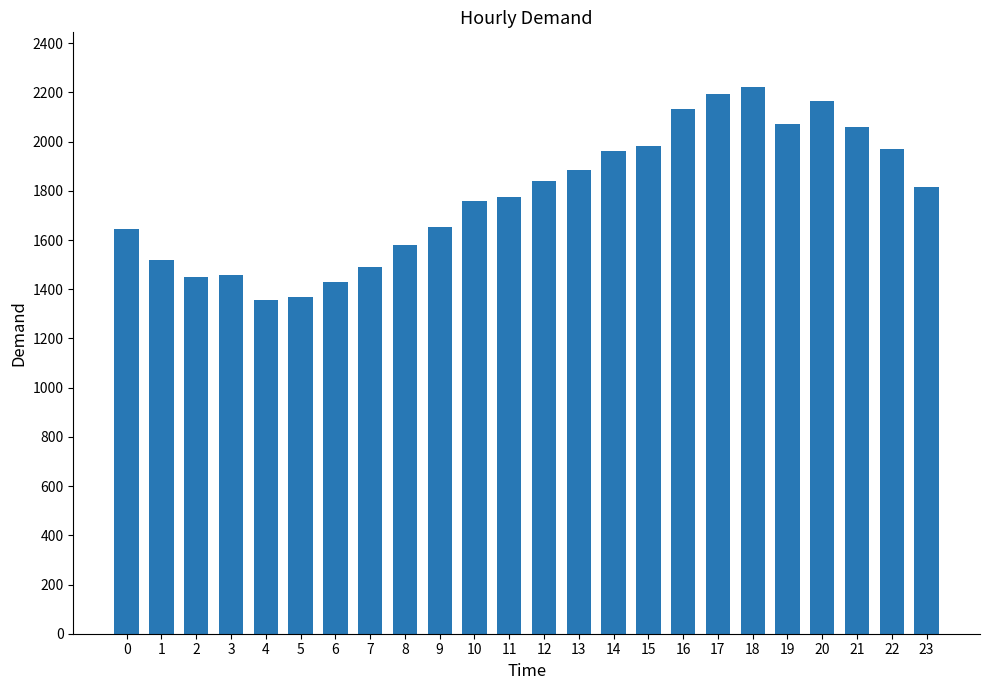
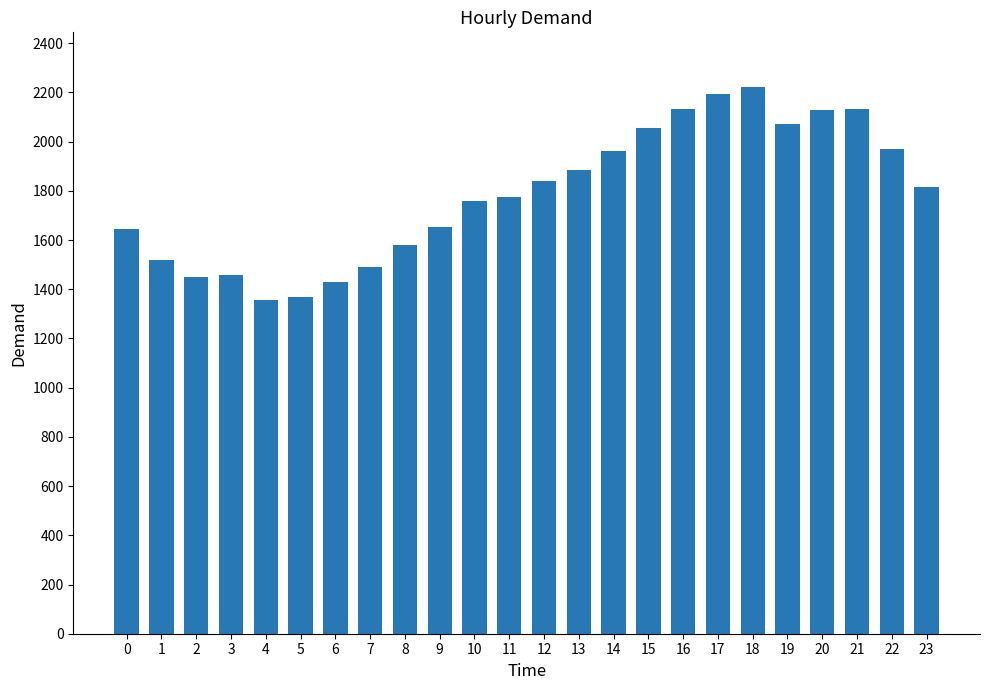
15: 1980 -> 2050
20: 2170 -> 2130
21: 2060 -> 2130
